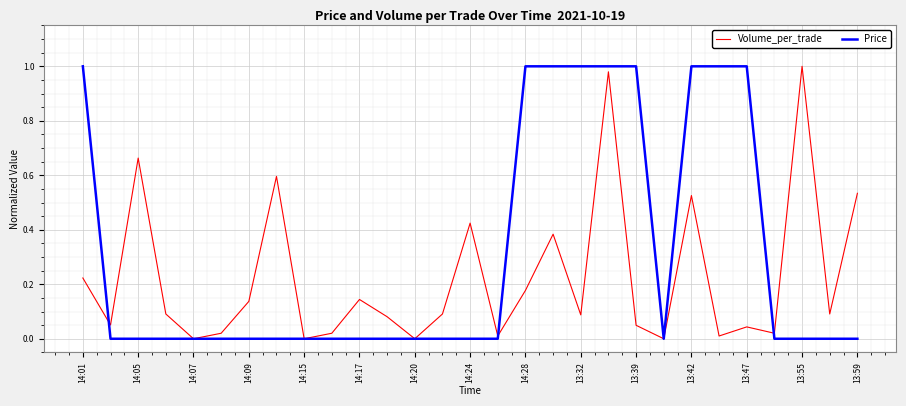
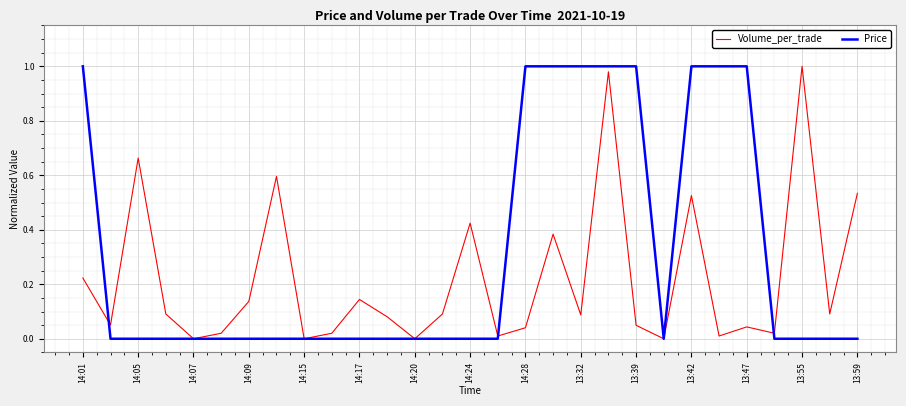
Volume_per_trade, 14:28: 0.18 -> 0.04
